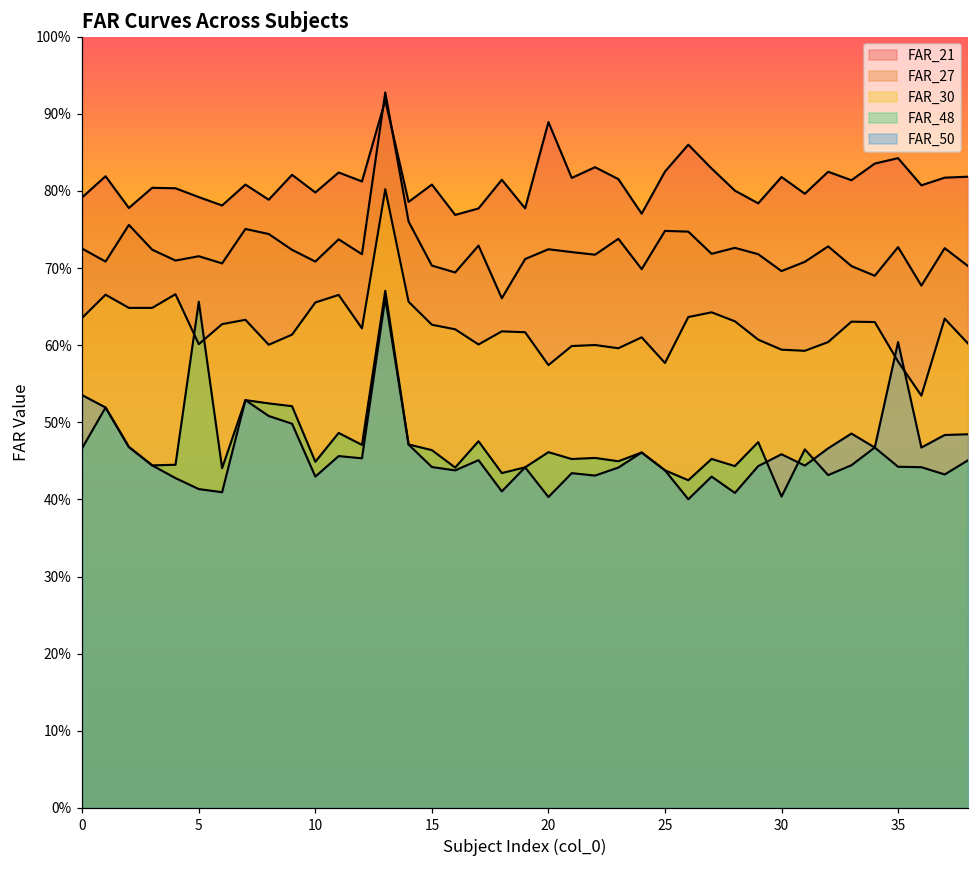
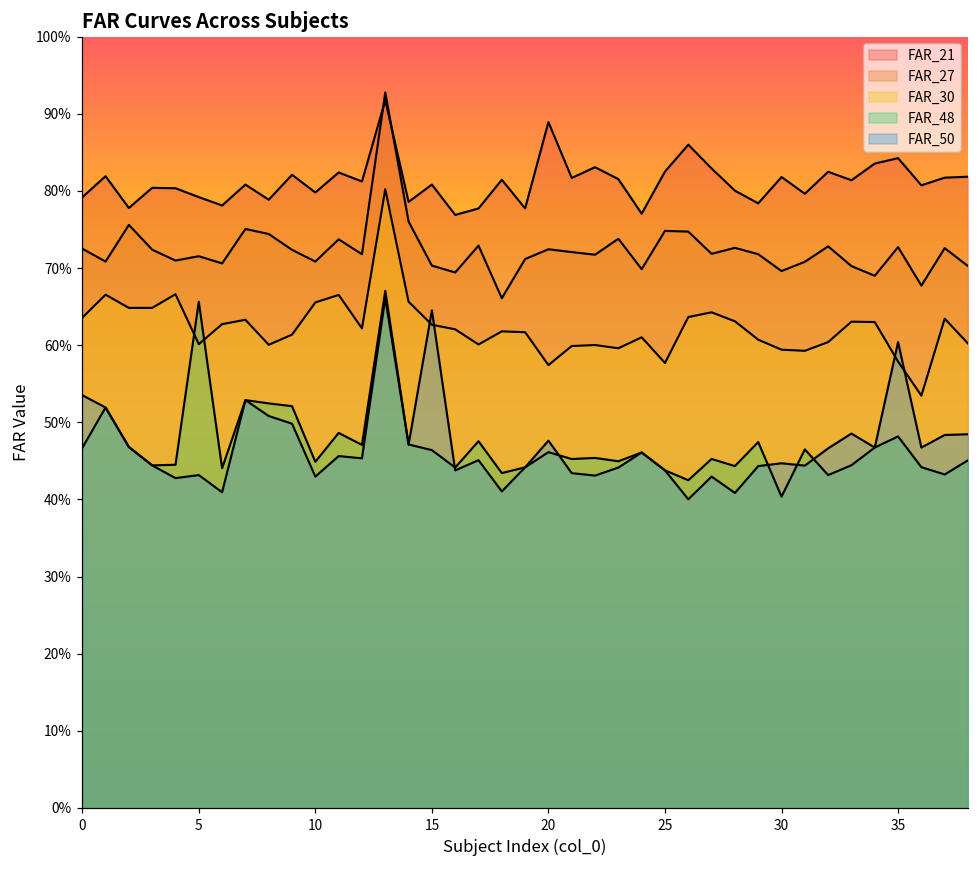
FAR_50, 5: 41% -> 43%
FAR_50, 15: 44% -> 65%
FAR_50, 20: 40% -> 48%
FAR_50, 30: 46% -> 45%
FAR_48, 35: 44% -> 48%
